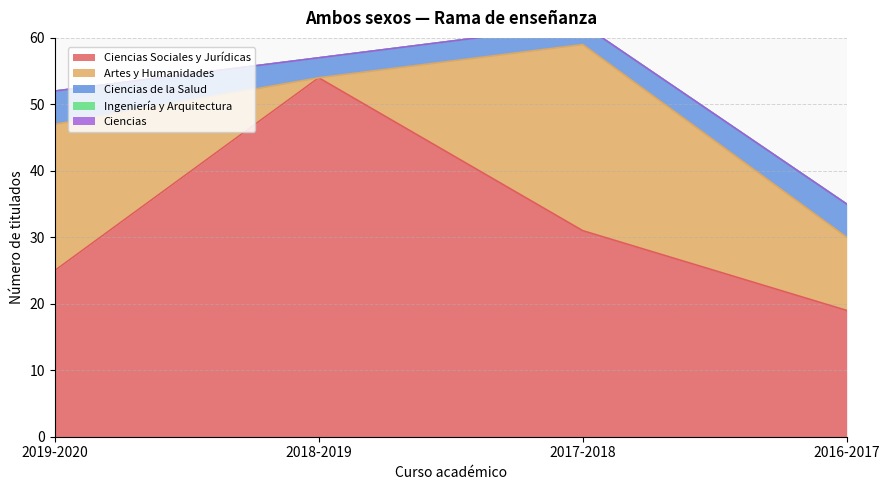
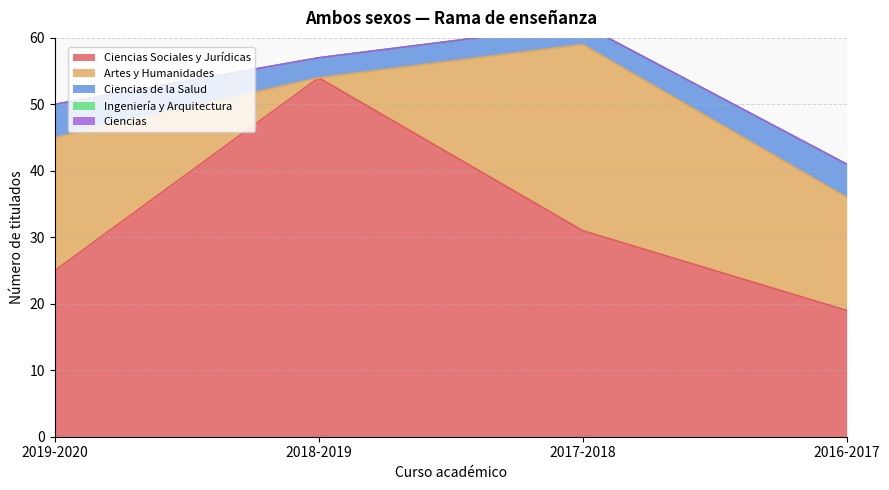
Artes y Humanidades, 2019-2020: 22 -> 20
Artes y Humanidades, 2016-2017: 11 -> 17
